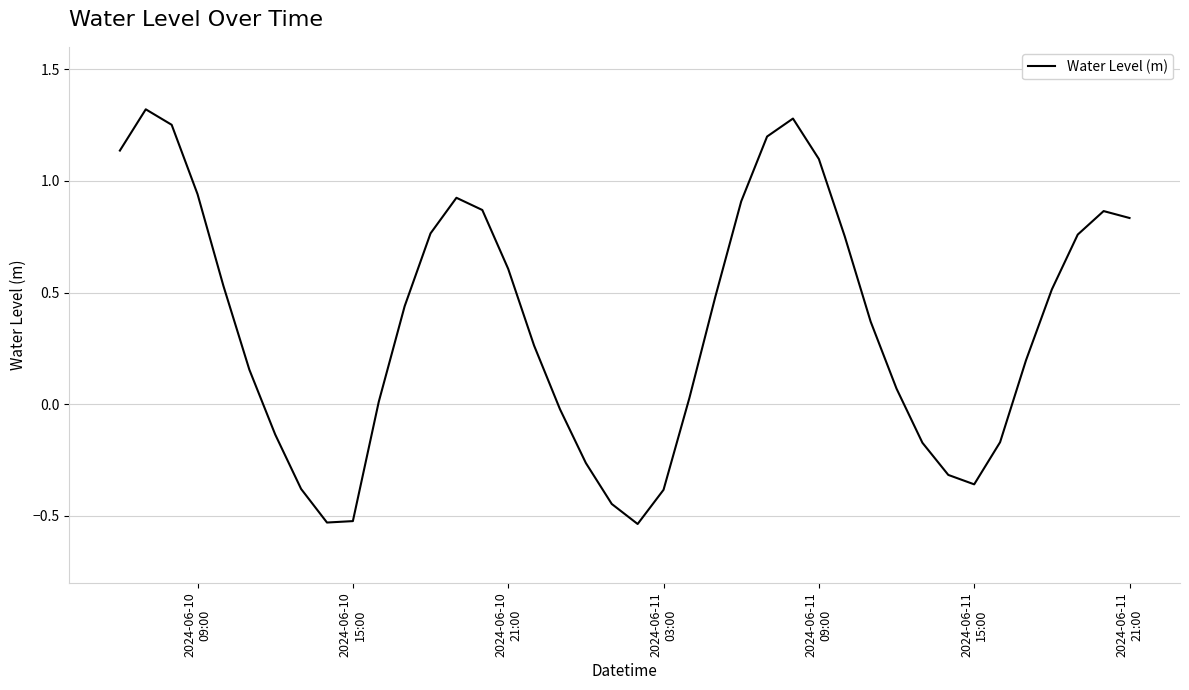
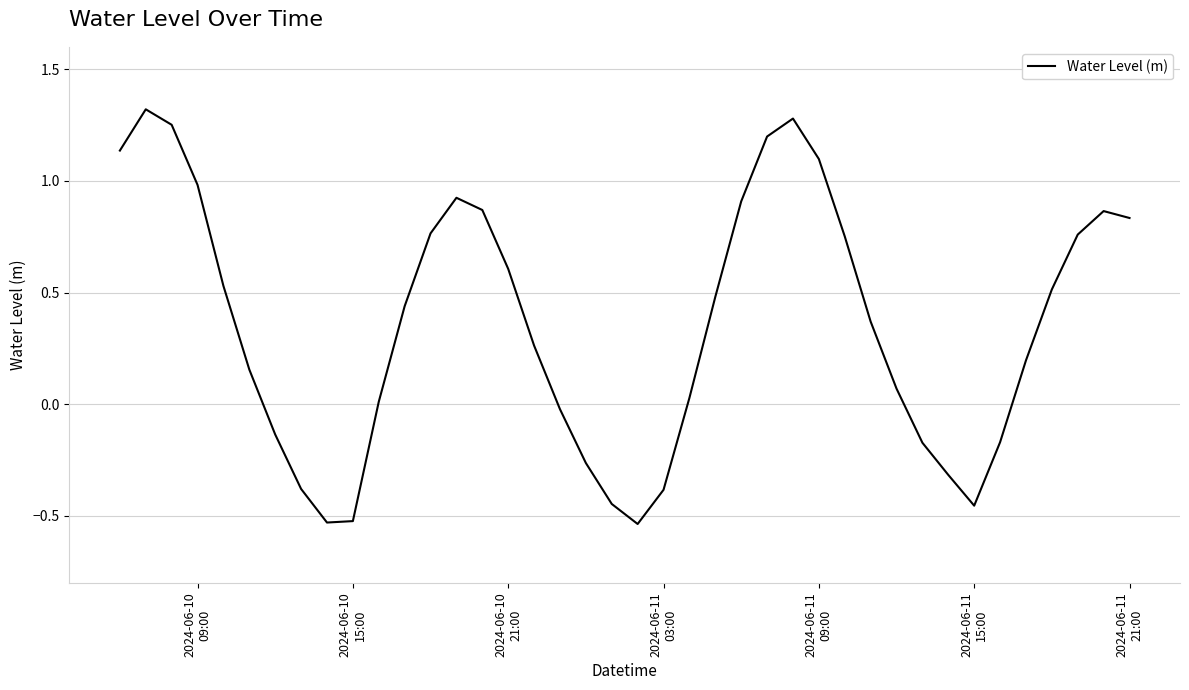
2024-06-10 09:00: 0.94 -> 0.98
2024-06-11 15:00: -0.36 -> -0.45
